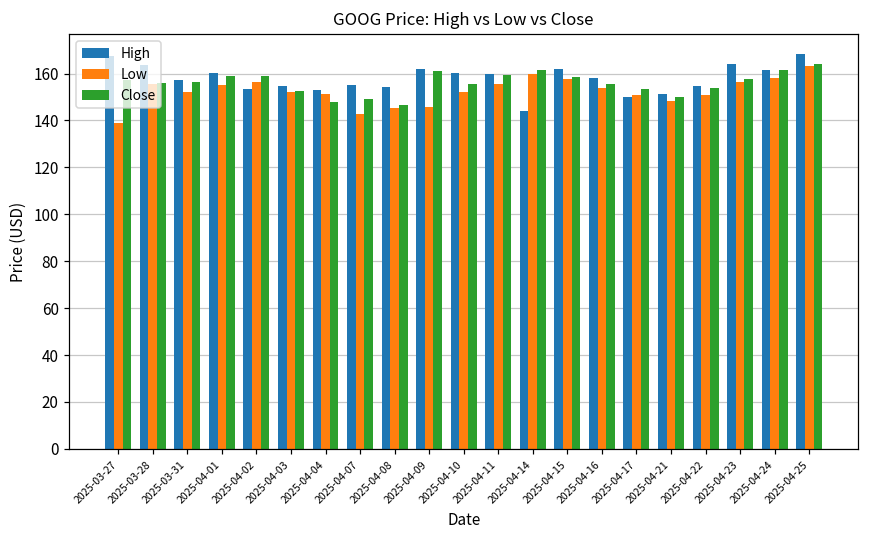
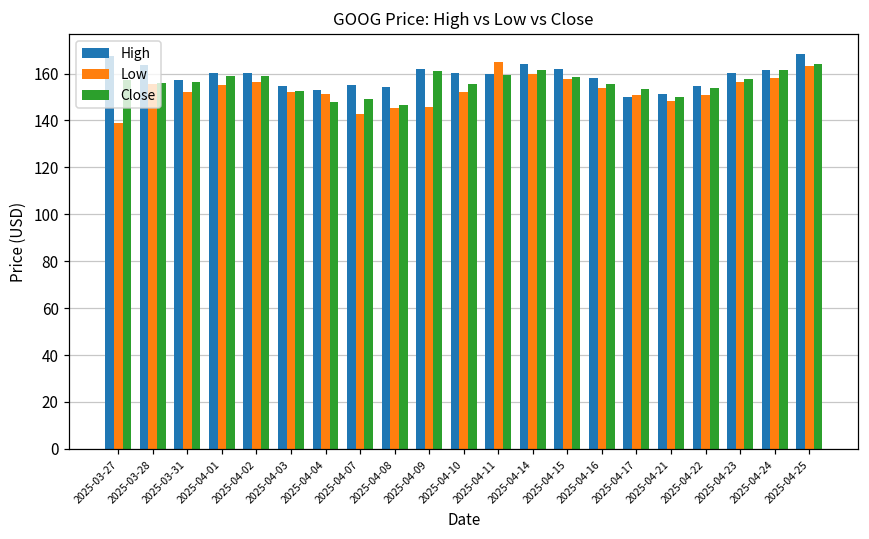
High, 2025-04-02: 154 -> 160
Low, 2025-04-11: 156 -> 165
High, 2025-04-14: 144 -> 164
High, 2025-04-23: 164 -> 160
